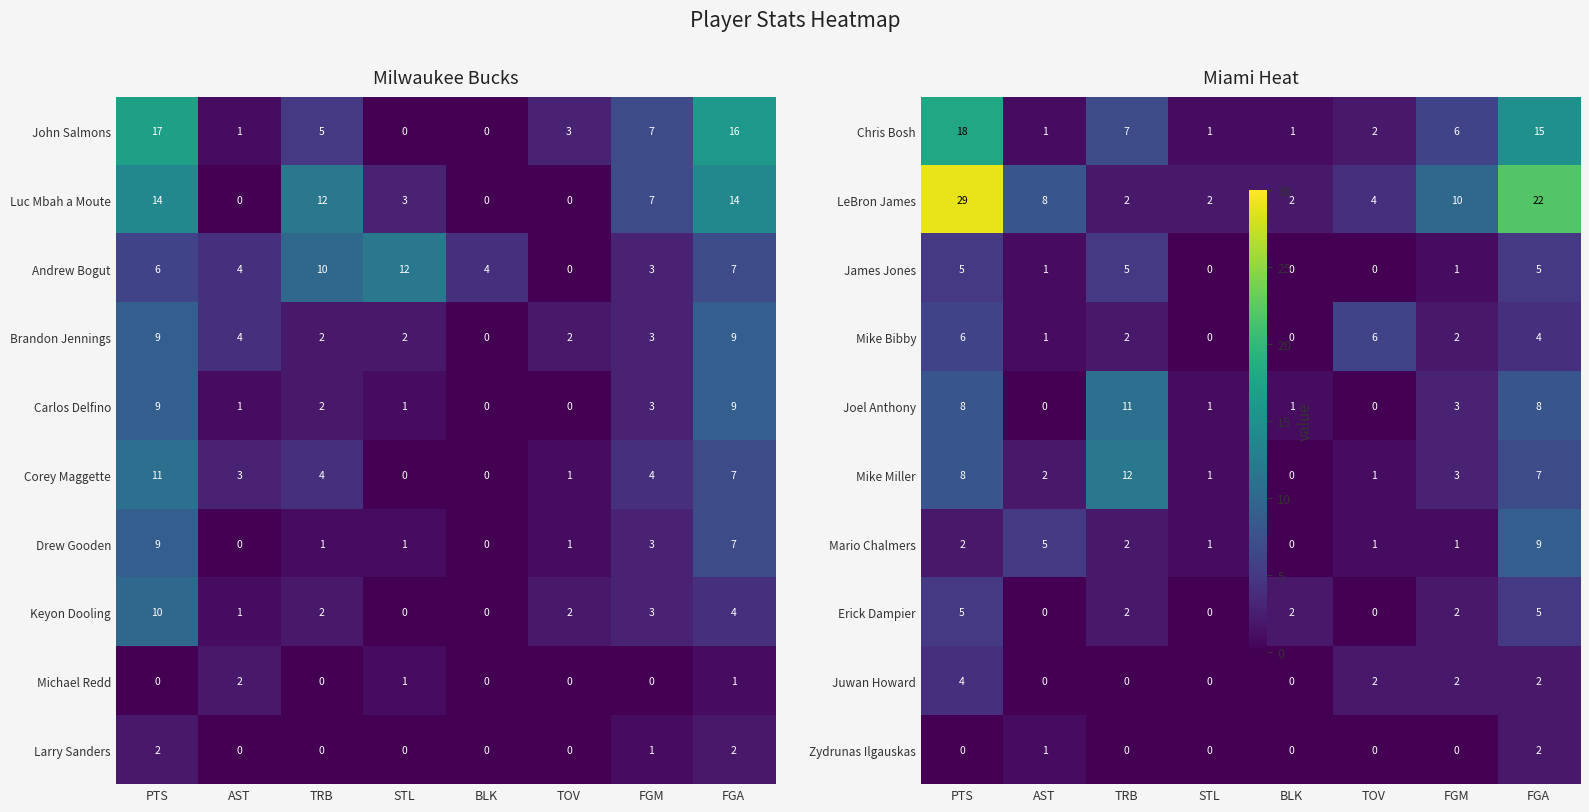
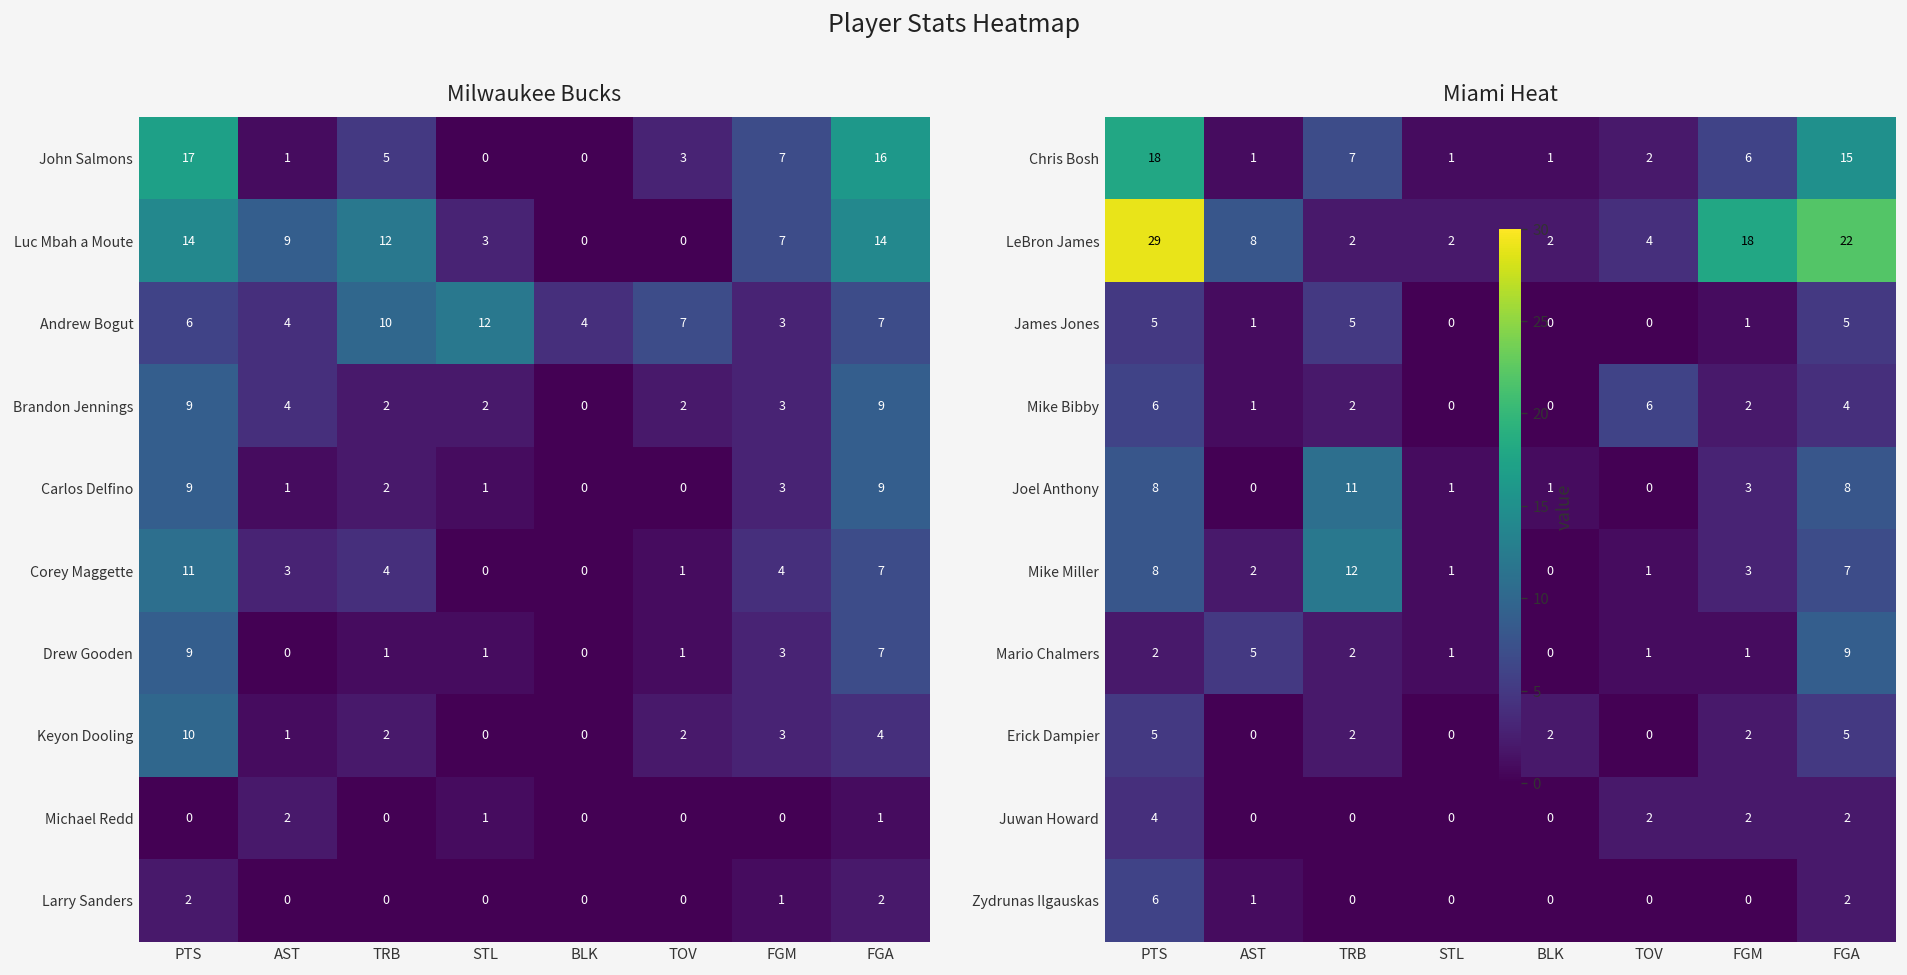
Milwaukee Bucks, Luc Mbah a Moute, AST: 0 -> 9
Milwaukee Bucks, Andrew Bogut, TOV: 0 -> 7
Miami Heat, LeBron James, FGM: 10 -> 18
Miami Heat, Zydrunas Ilgauskas, PTS: 0 -> 6
